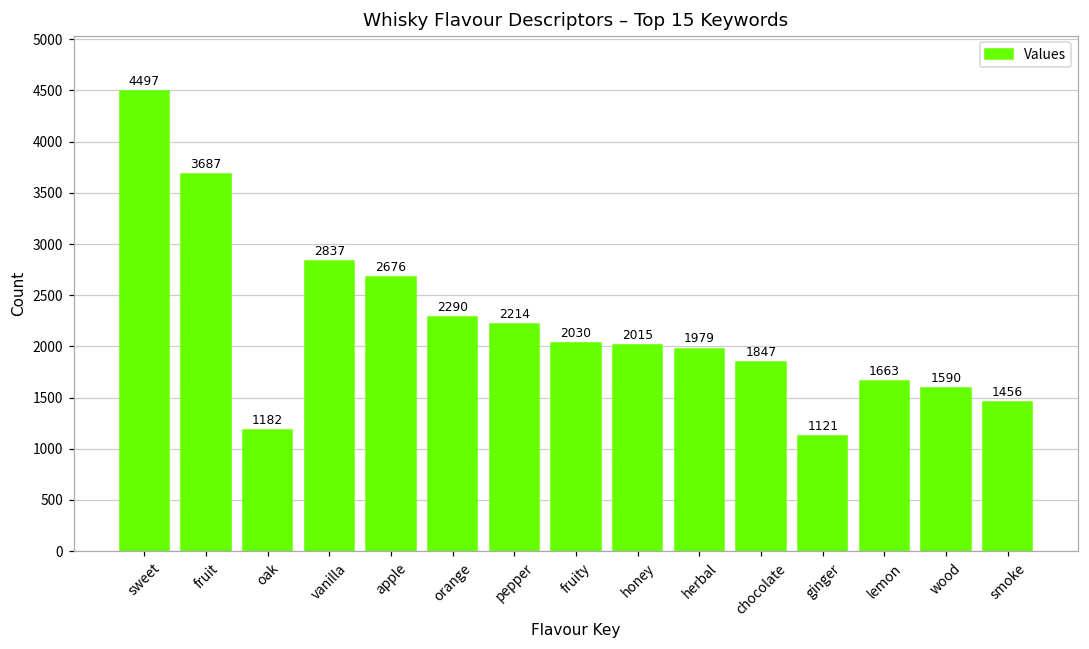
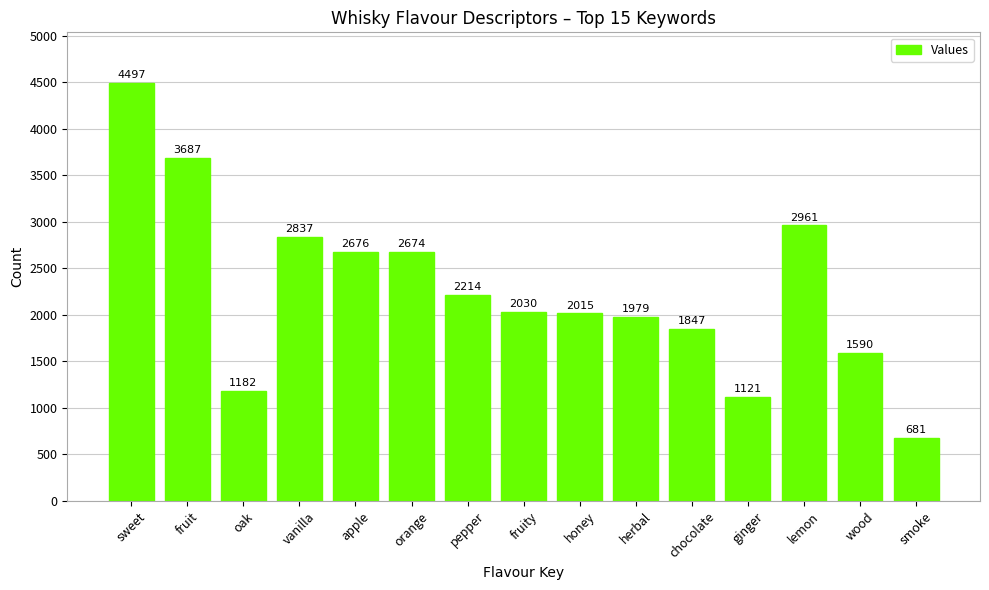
orange: 2290 -> 2674
lemon: 1663 -> 2961
smoke: 1456 -> 681
